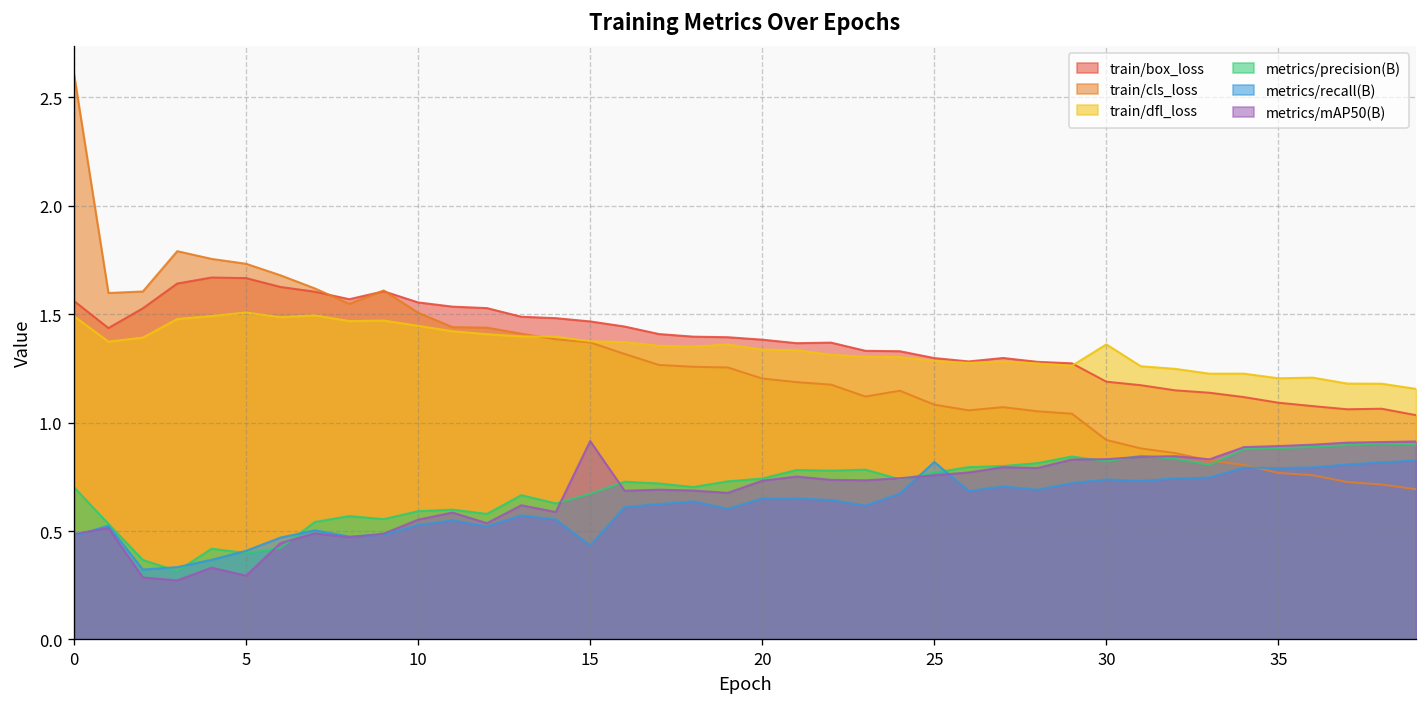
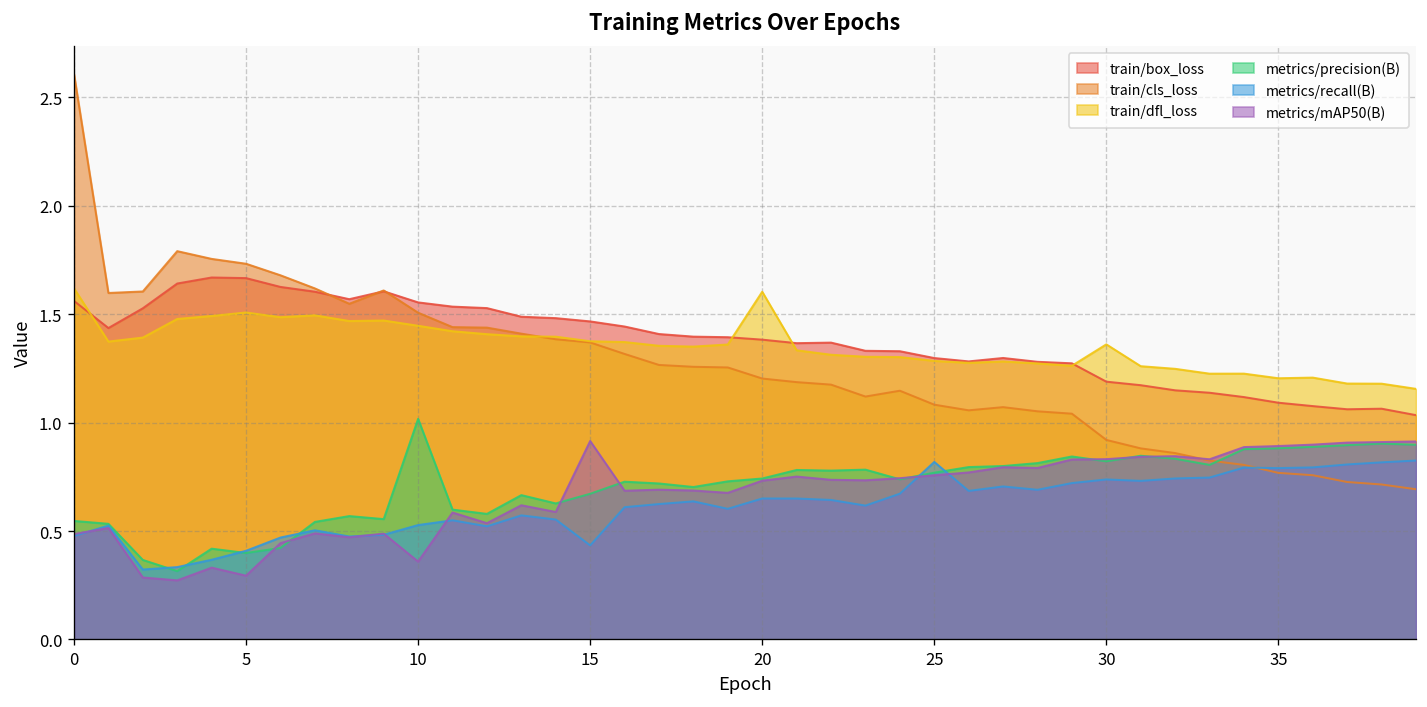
train/dfl_loss, 0: 1.49 -> 1.62
metrics/precision(B), 0: 0.70 -> 0.55
metrics/precision(B), 10: 0.59 -> 1.02
metrics/mAP50(B), 10: 0.55 -> 0.36
train/dfl_loss, 20: 1.34 -> 1.60
